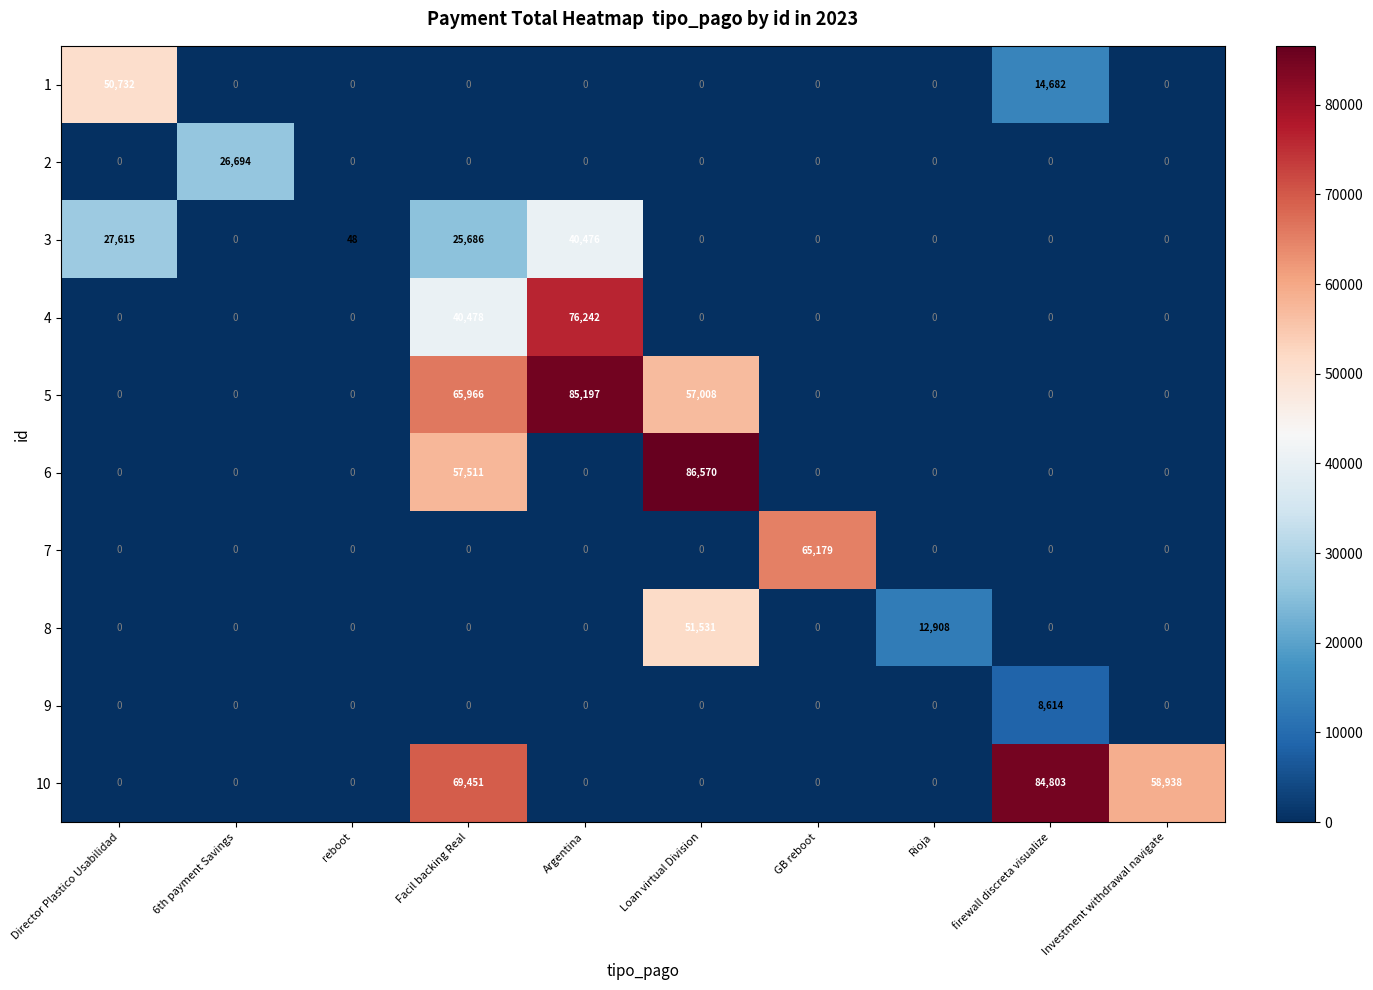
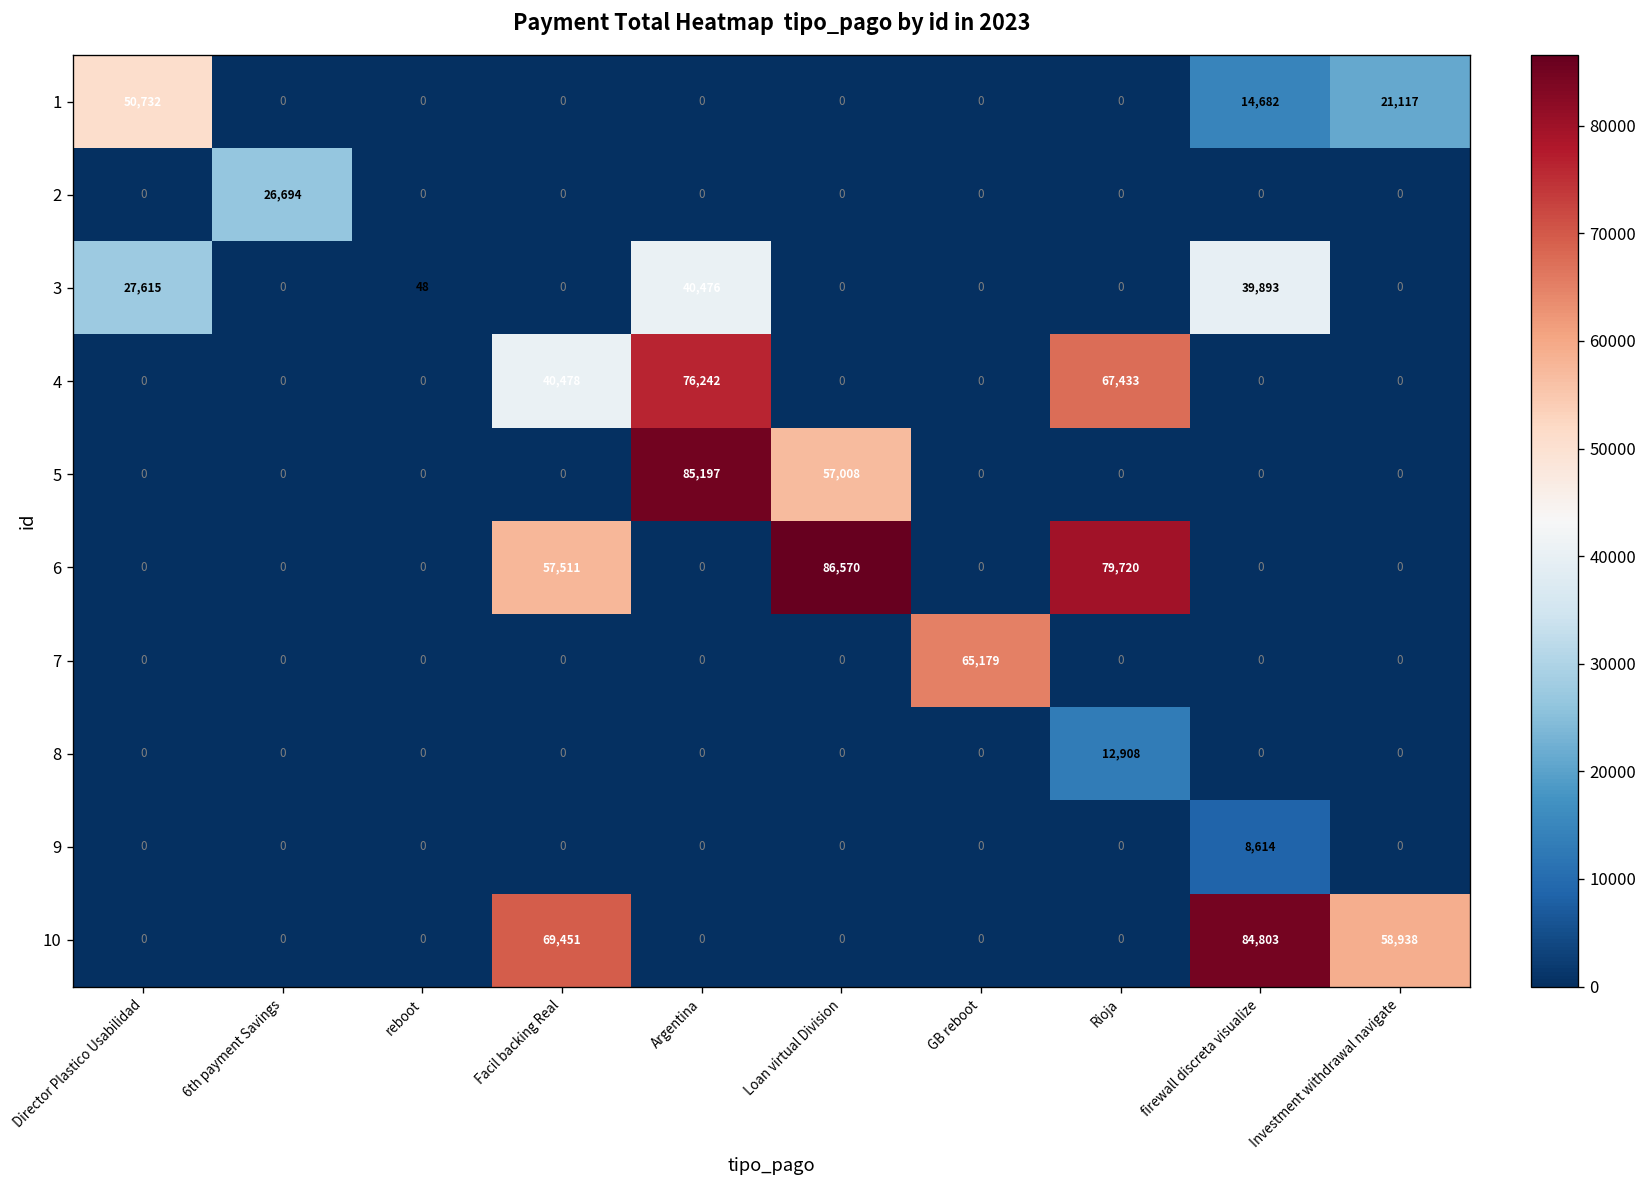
1, Investment withdrawal navigate: 0 -> 21,117
3, Facil backing Real: 25,686 -> 0
3, firewall discreta visualize: 0 -> 39,893
4, Rioja: 0 -> 67,433
5, Facil backing Real: 65,966 -> 0
6, Rioja: 0 -> 79,720
8, Loan virtual Division: 51,531 -> 0
